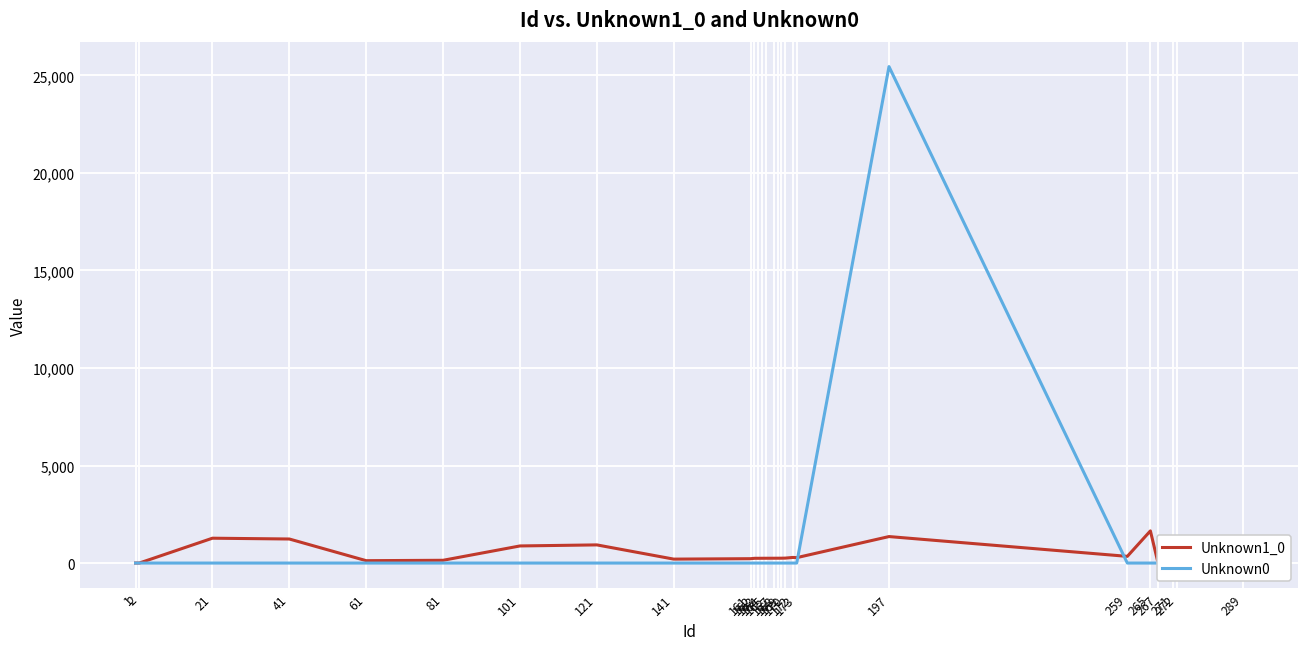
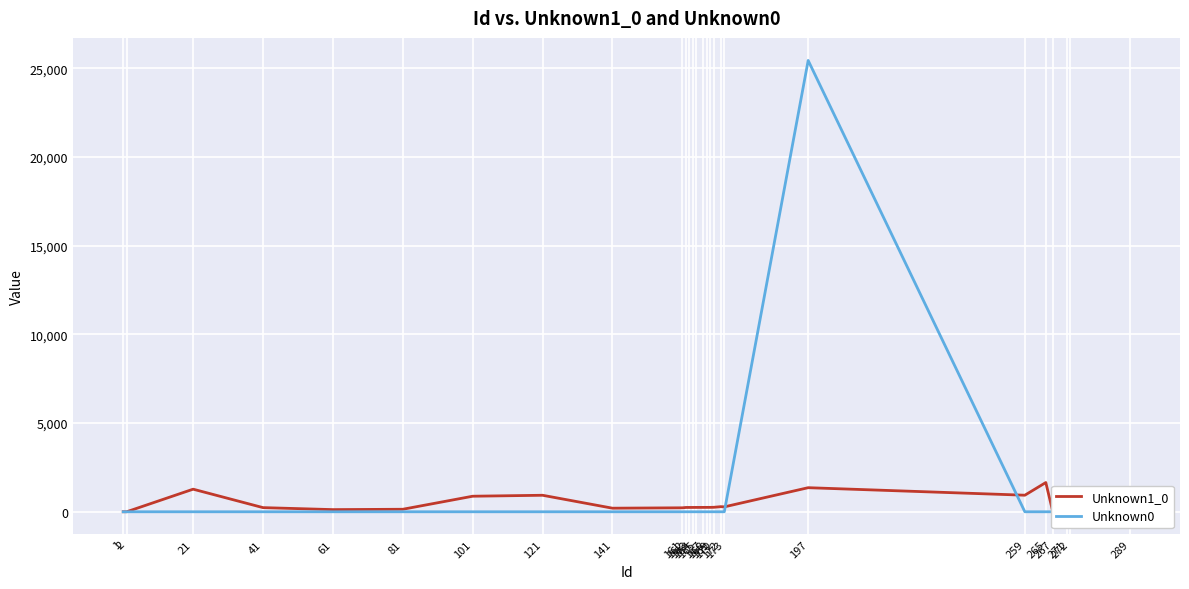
Unknown1_0, 41: 1,200 -> 200
Unknown1_0, 259: 300 -> 900
